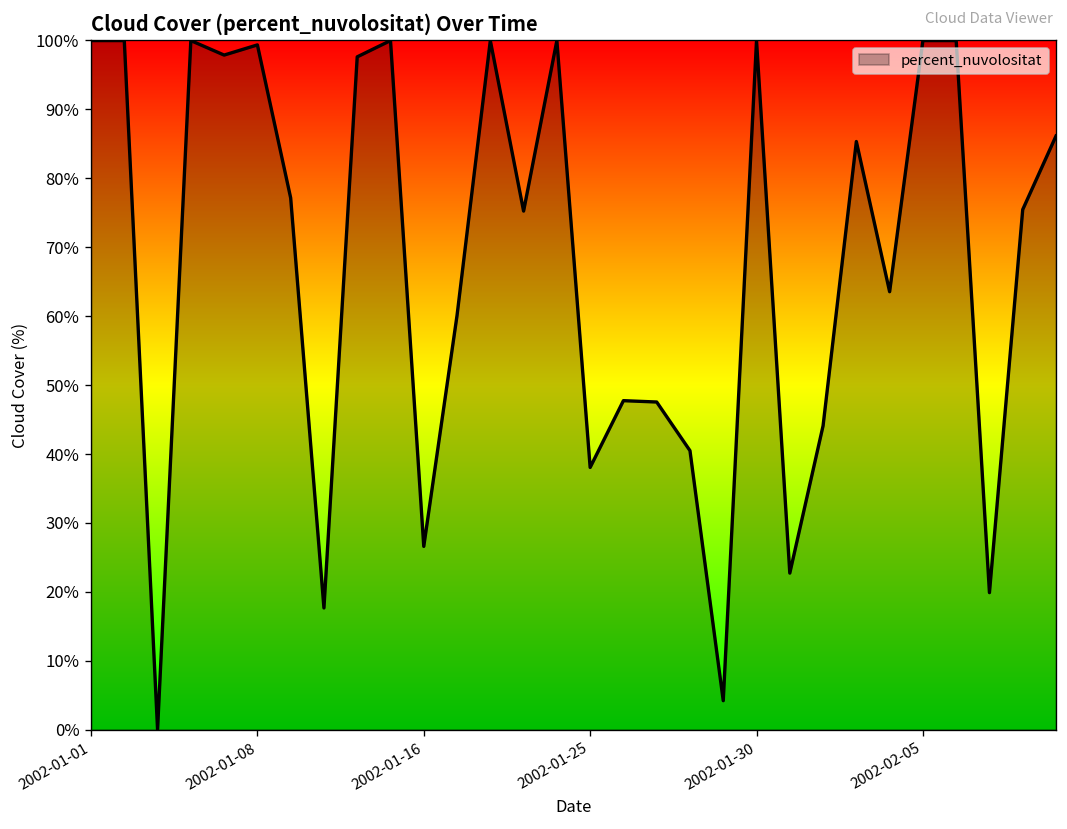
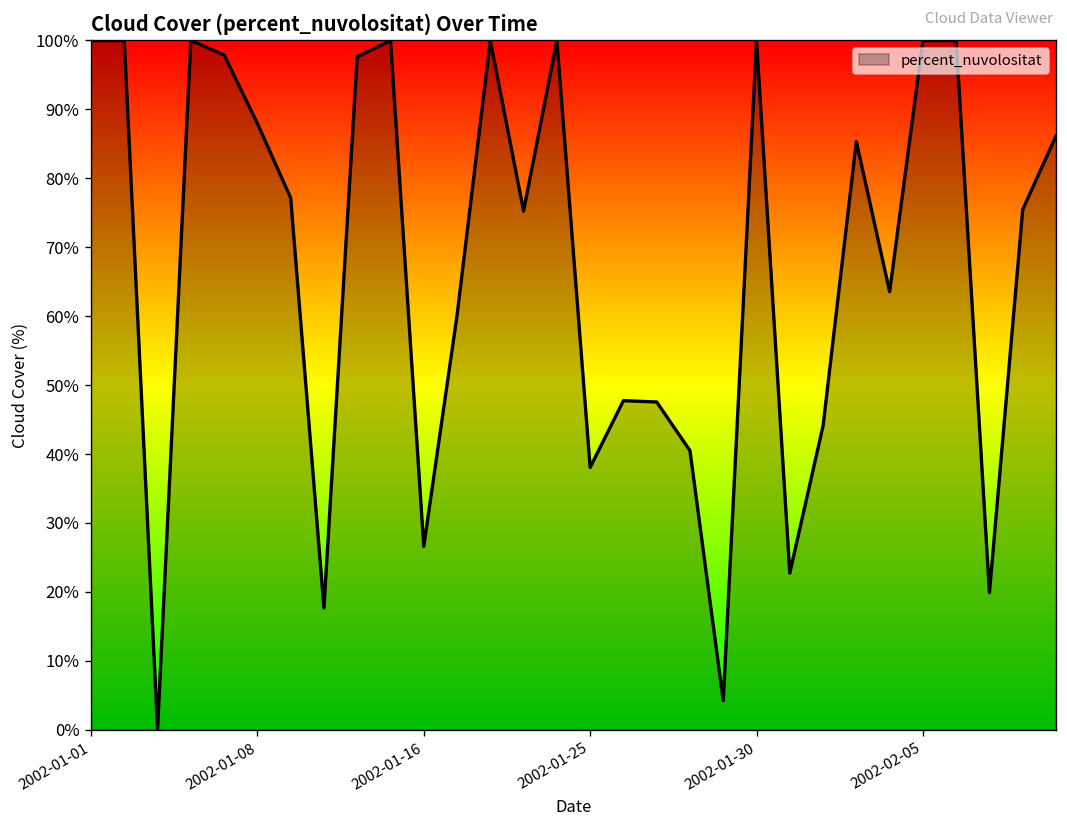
2002-01-08: 99% -> 88%
